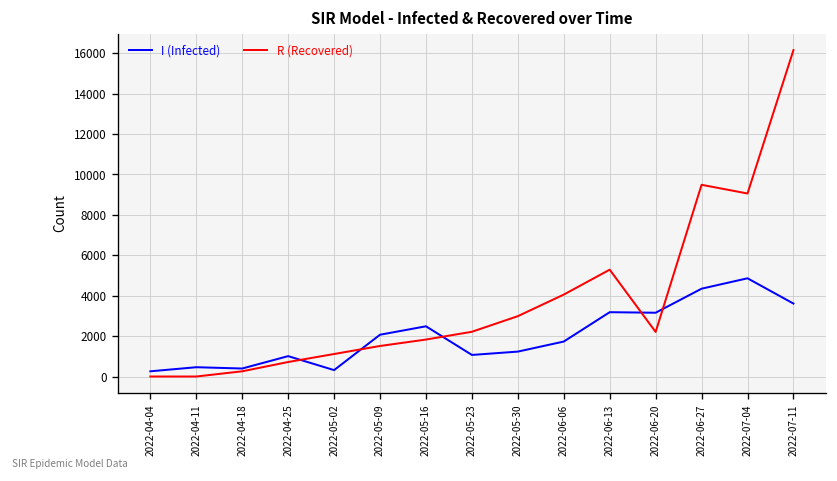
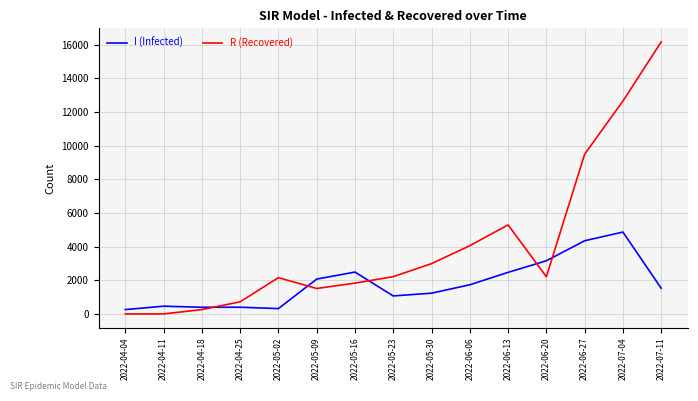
I (Infected), 2022-04-25: 1000 -> 400
R (Recovered), 2022-05-02: 1100 -> 2200
I (Infected), 2022-06-13: 3200 -> 2500
R (Recovered), 2022-07-04: 9100 -> 12600
I (Infected), 2022-07-11: 3600 -> 1500
